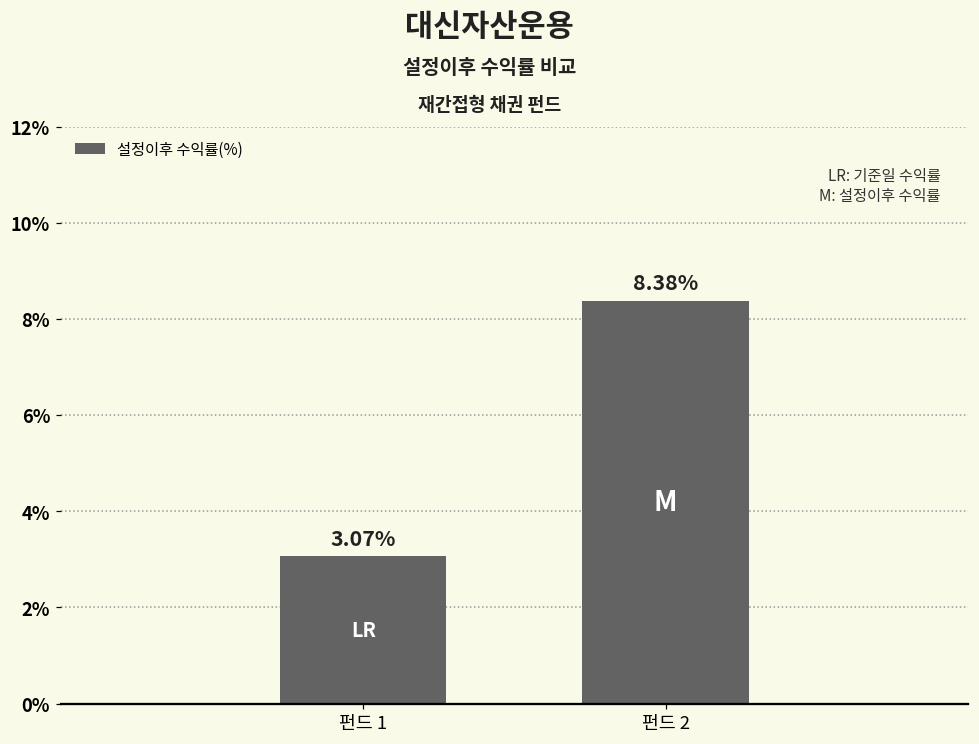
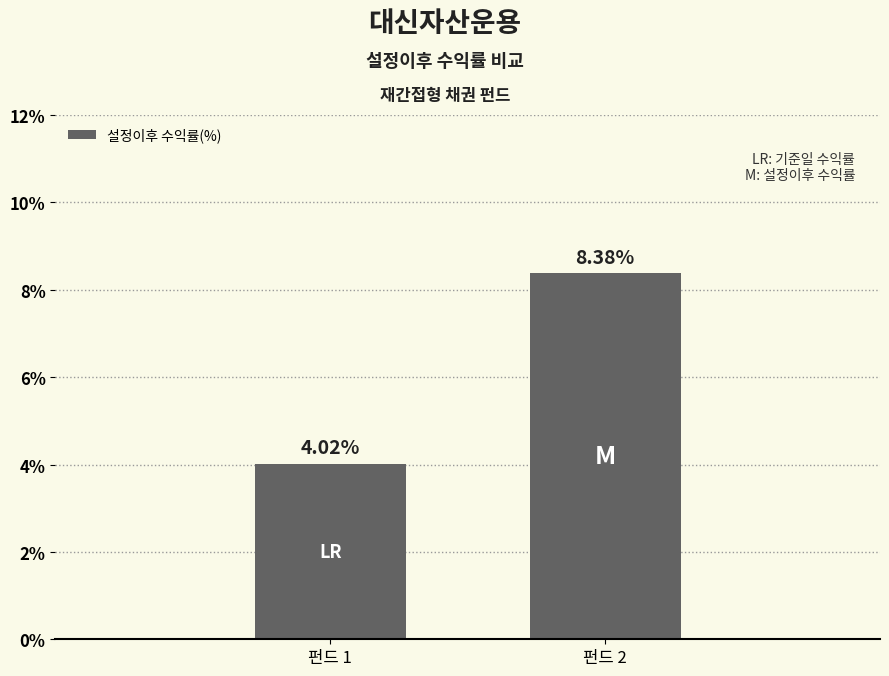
펀드 1: 3.07% -> 4.02%
